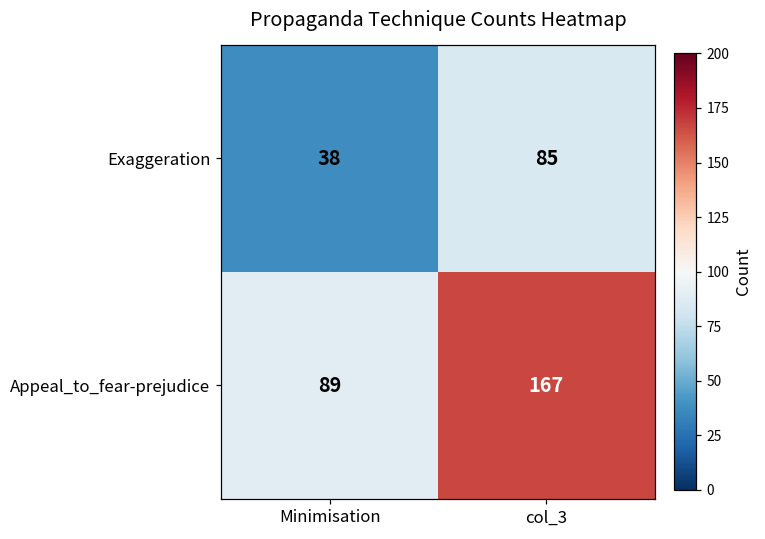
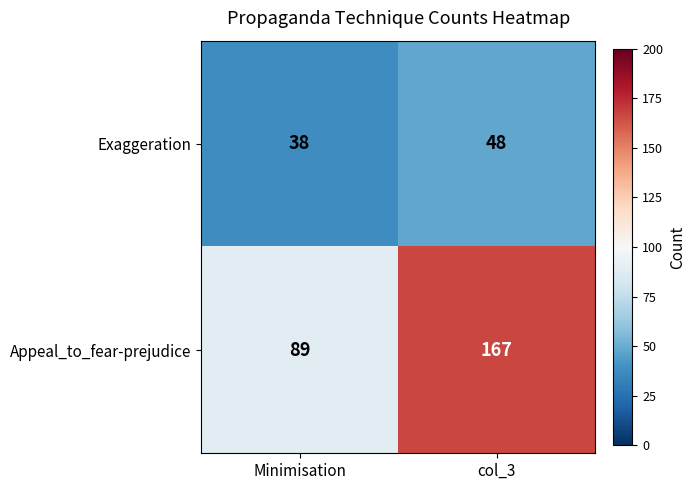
Exaggeration, col_3: 85 -> 48
